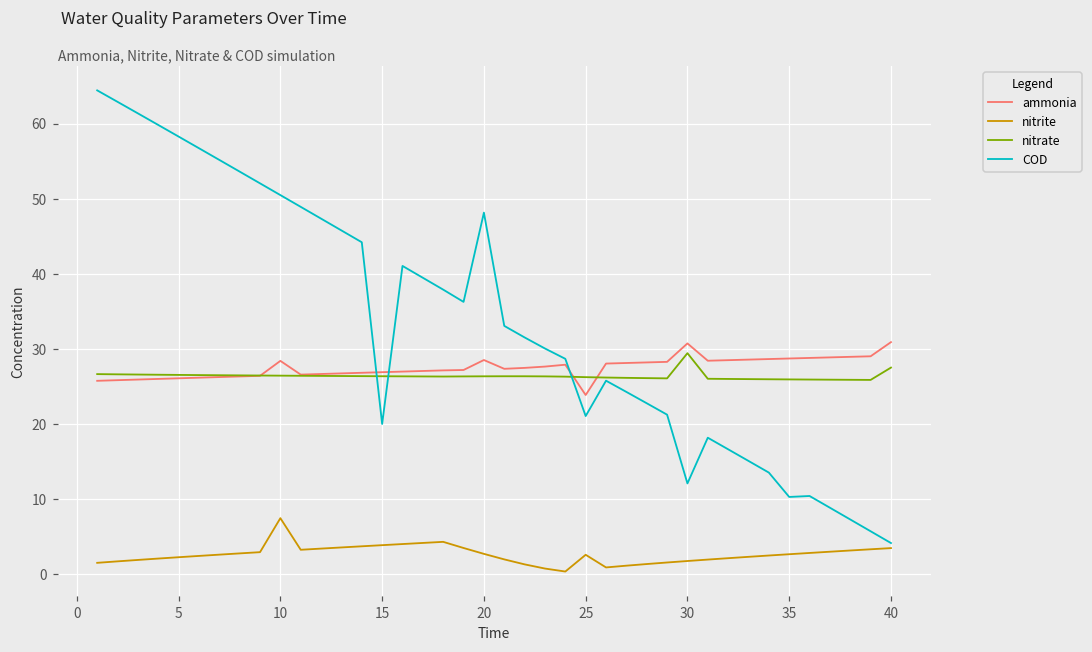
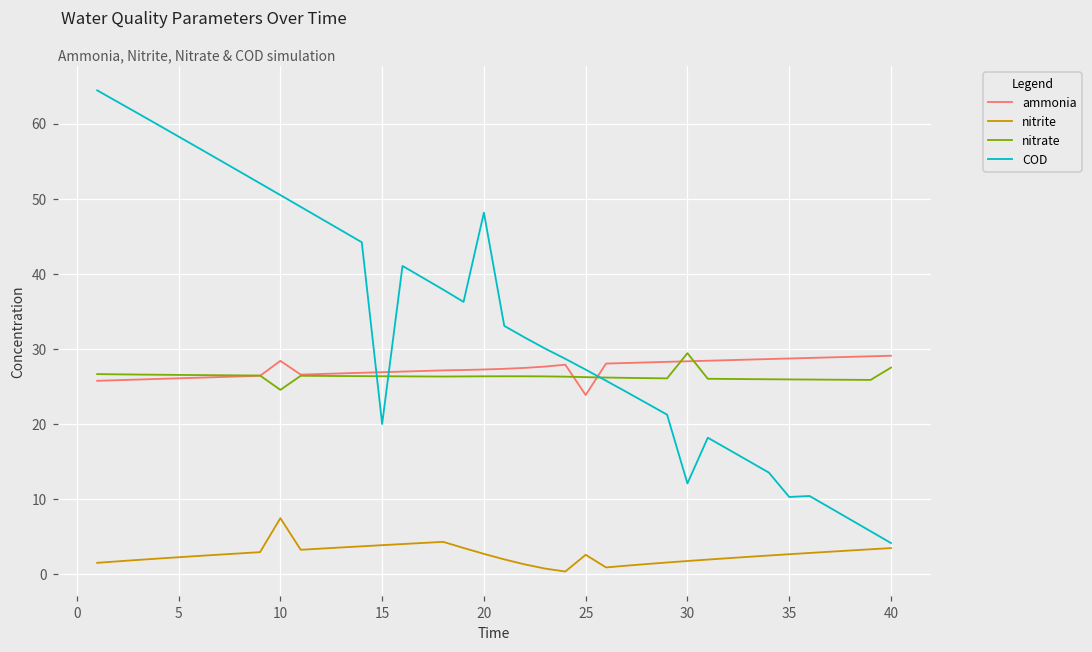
nitrate, 10: 26 -> 25
ammonia, 20: 29 -> 27
COD, 25: 21 -> 27
ammonia, 30: 31 -> 28
ammonia, 40: 31 -> 29
